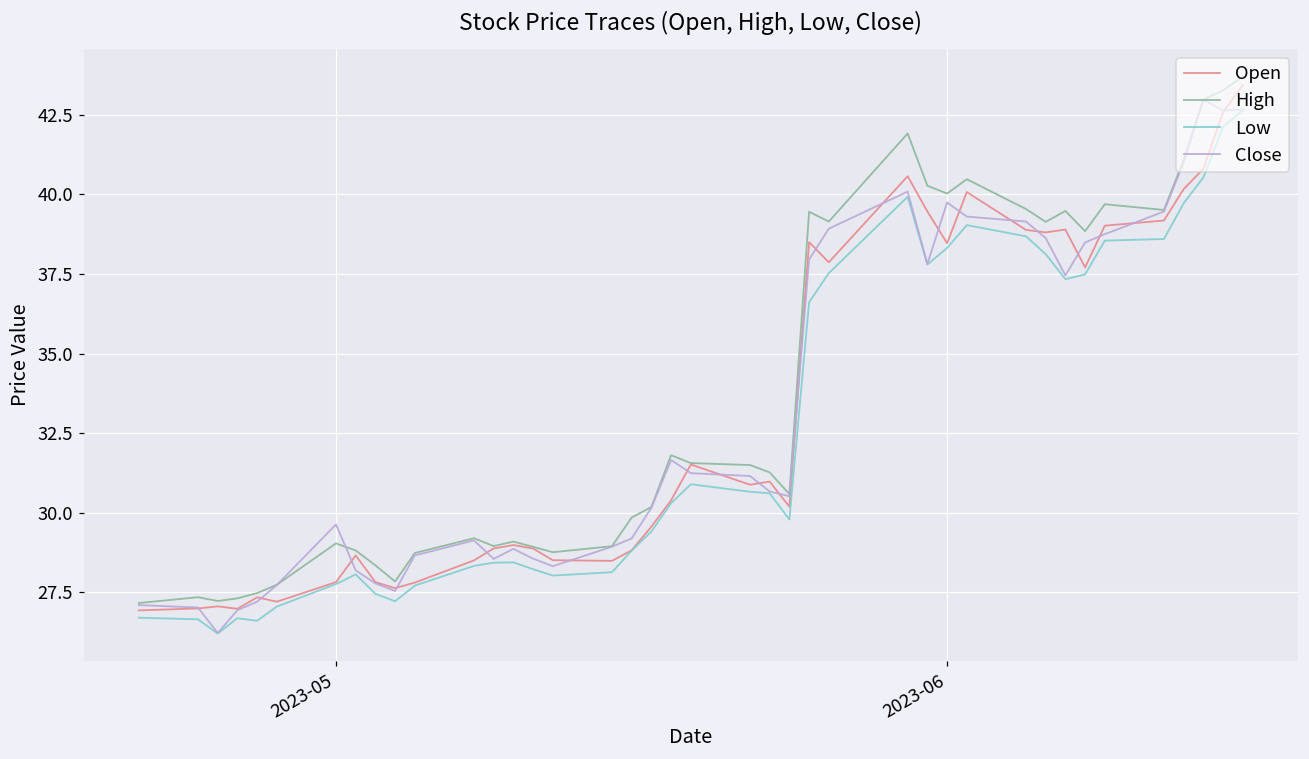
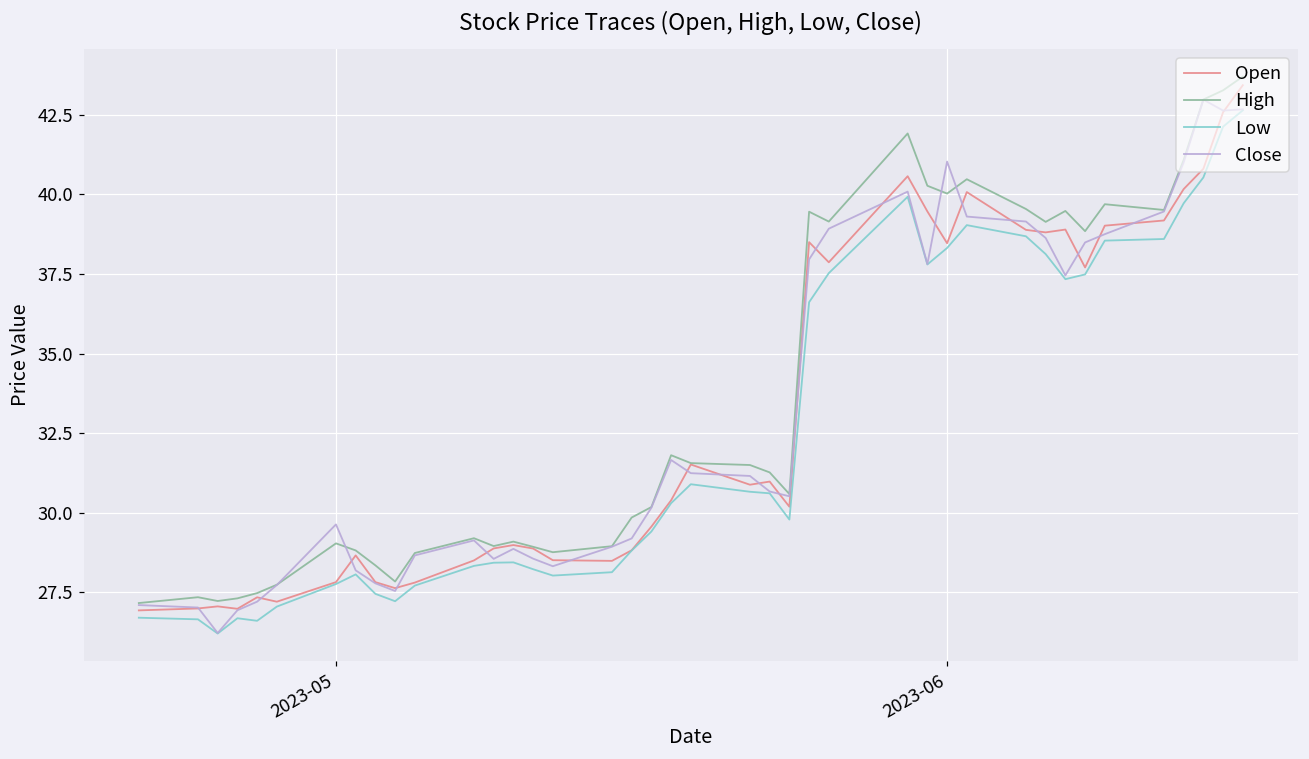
Close, 2023-06: 39.7 -> 41.0
